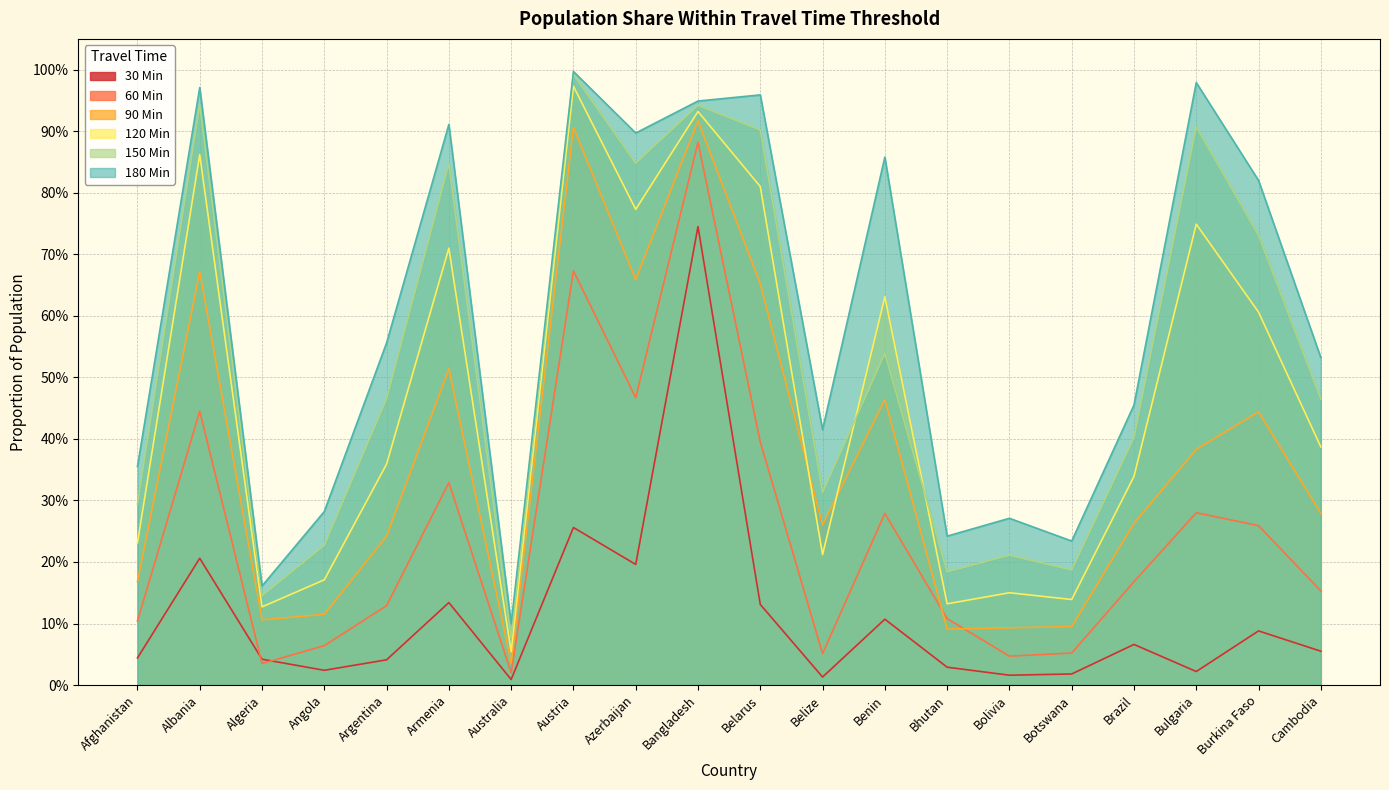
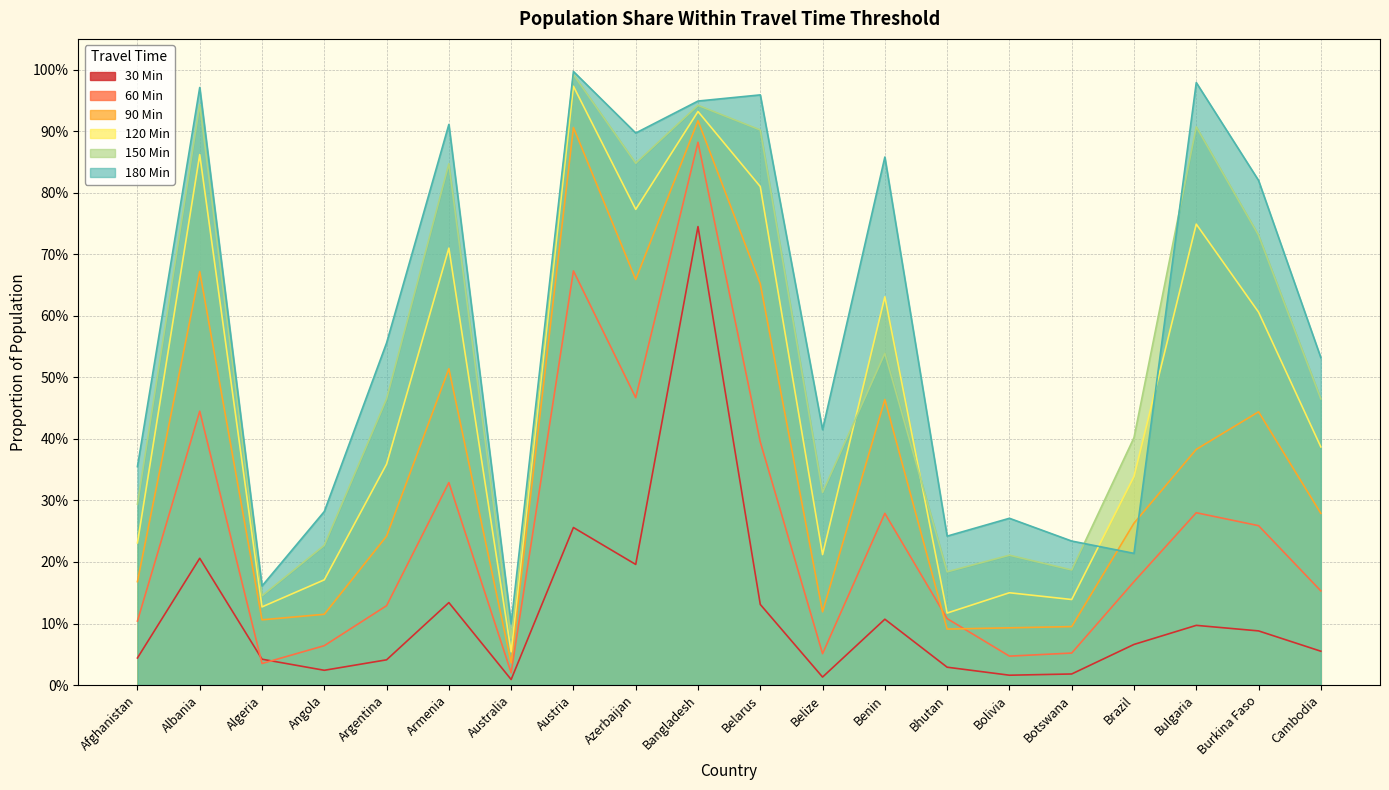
90 Min, Belize: 26% -> 12%
120 Min, Bhutan: 13% -> 12%
180 Min, Brazil: 46% -> 21%
30 Min, Bulgaria: 2% -> 10%
